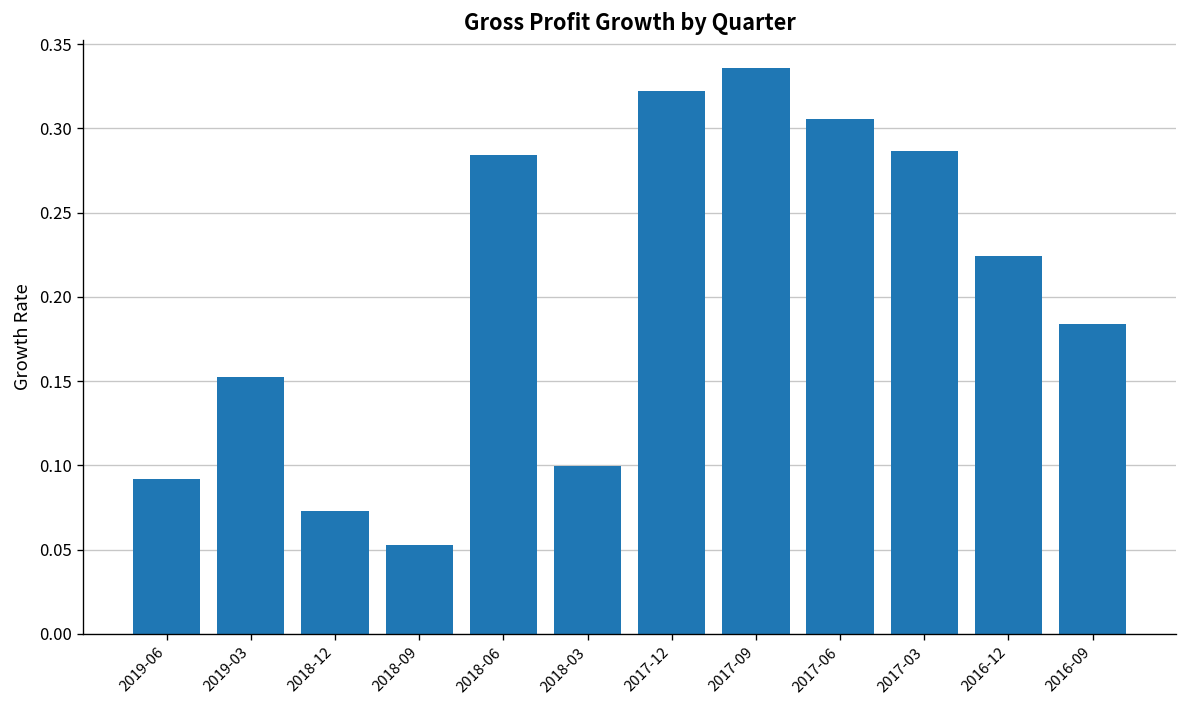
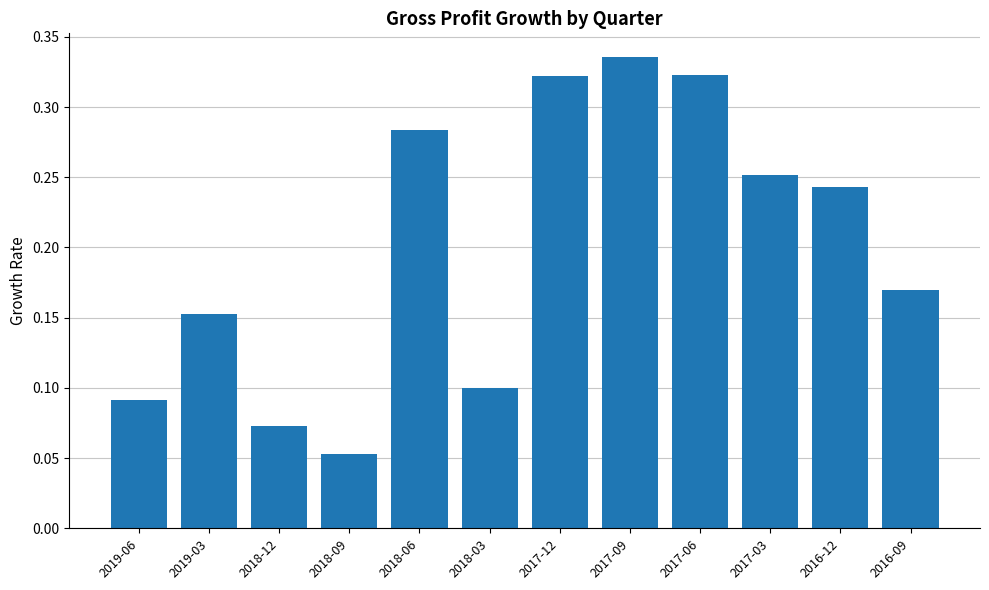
2017-06: 0.305 -> 0.323
2017-03: 0.287 -> 0.251
2016-12: 0.224 -> 0.243
2016-09: 0.184 -> 0.170
